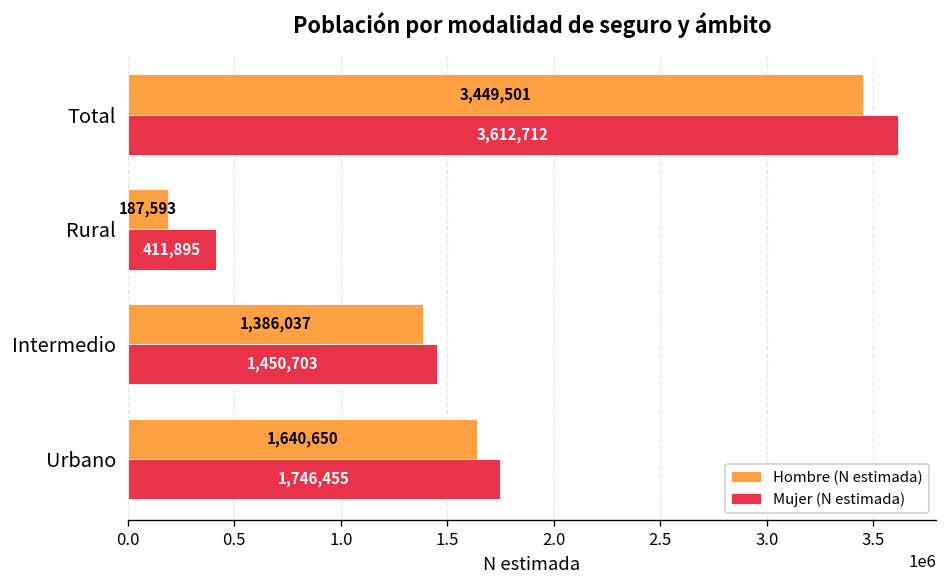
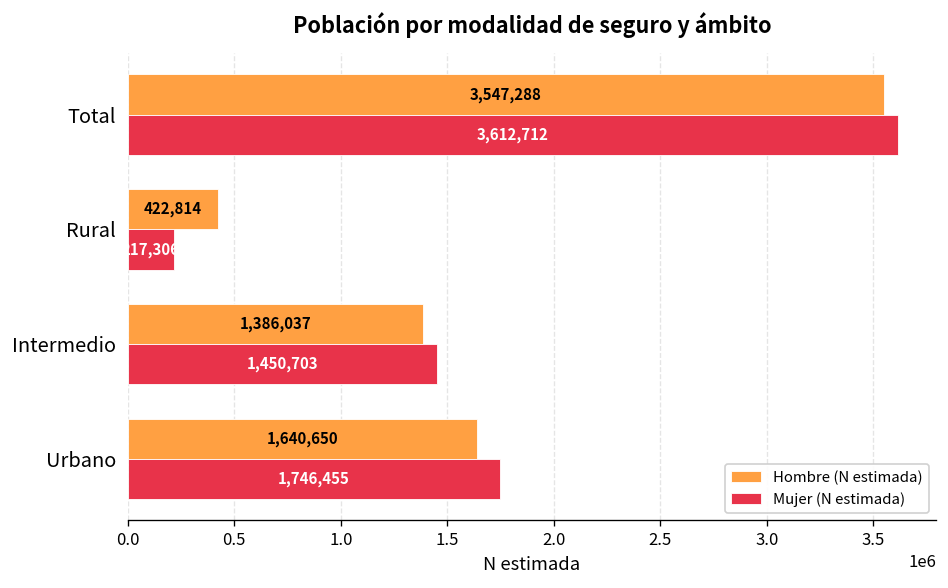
Hombre (N estimada), Total: 3,449,501 -> 3,547,288
Hombre (N estimada), Rural: 187,593 -> 422,814
Mujer (N estimada), Rural: 411,895 -> 217,306
